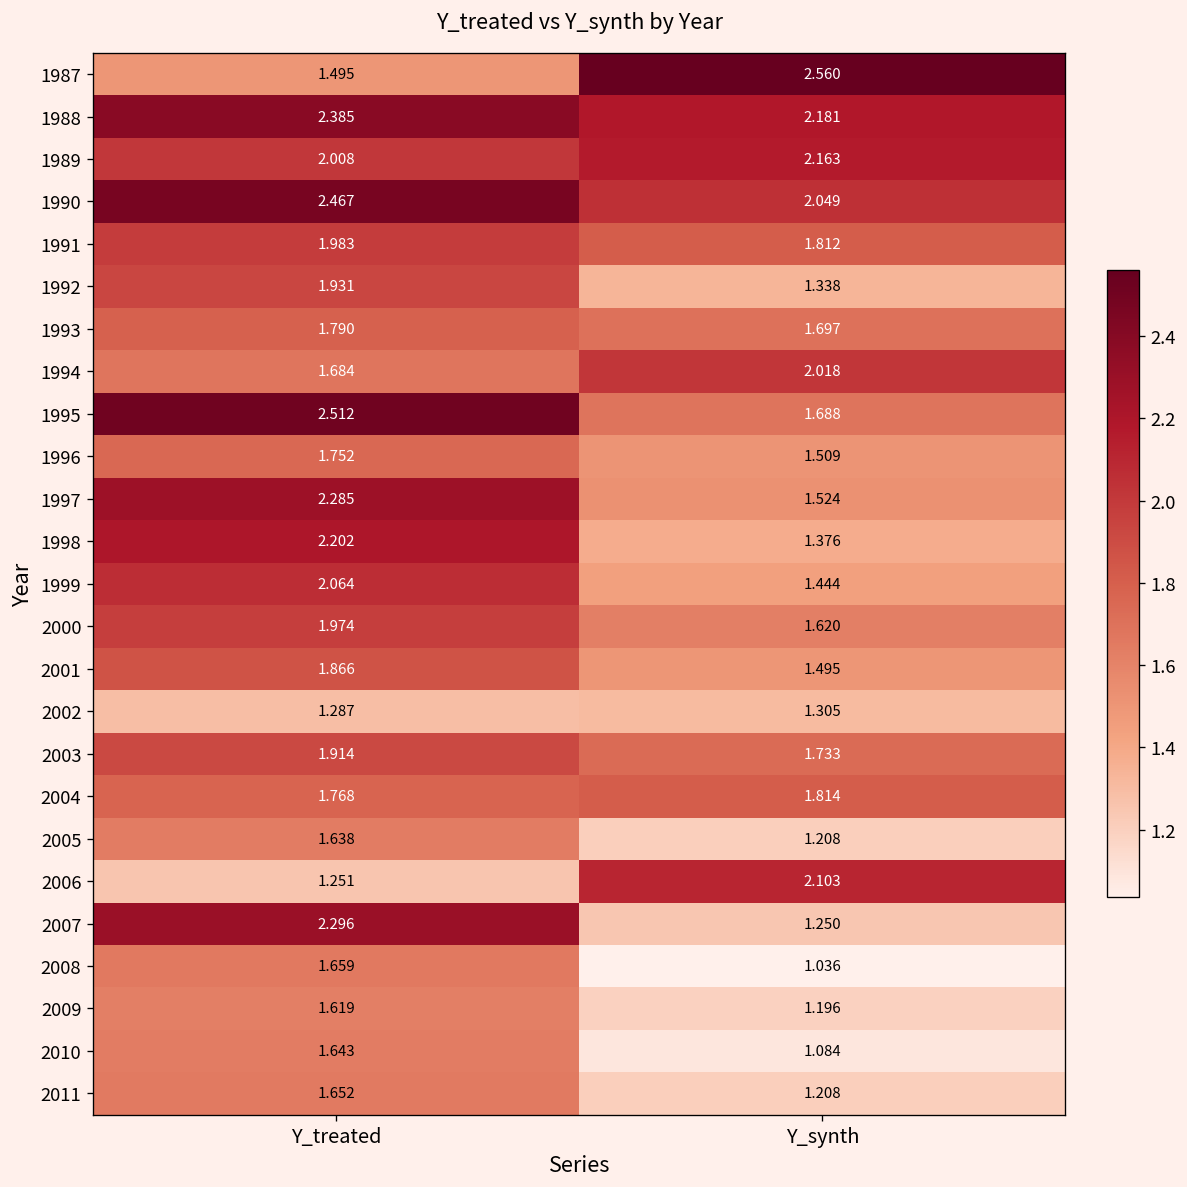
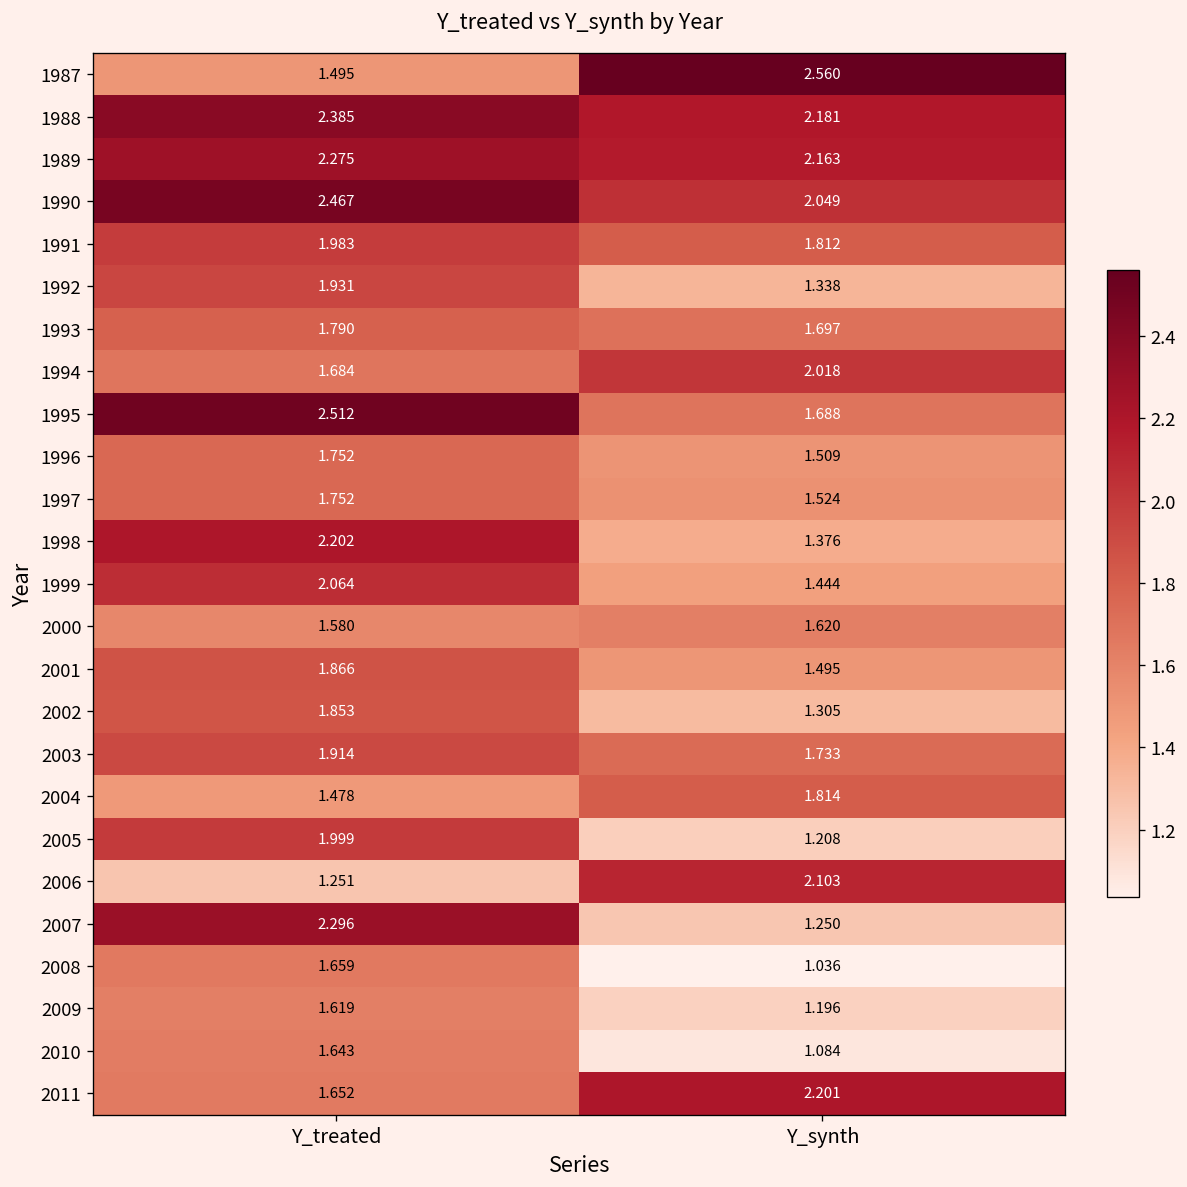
1989, Y_treated: 2.008 -> 2.275
1997, Y_treated: 2.285 -> 1.752
2000, Y_treated: 1.974 -> 1.580
2002, Y_treated: 1.287 -> 1.853
2004, Y_treated: 1.768 -> 1.478
2005, Y_treated: 1.638 -> 1.999
2011, Y_synth: 1.208 -> 2.201
